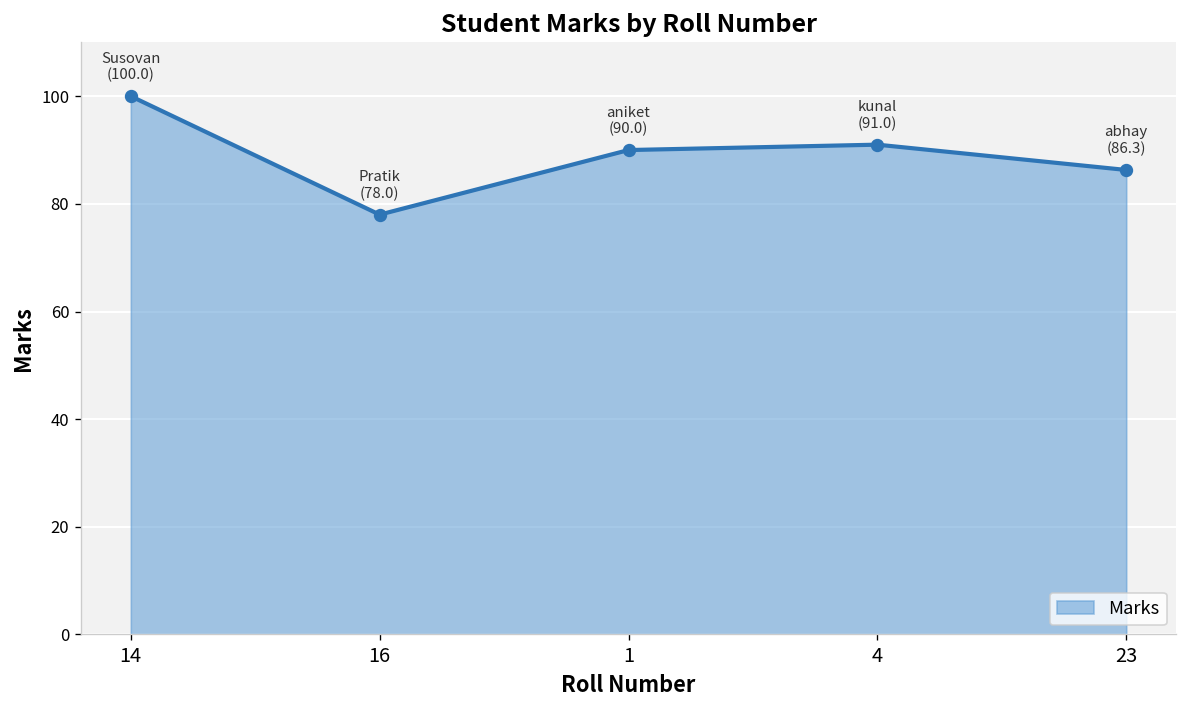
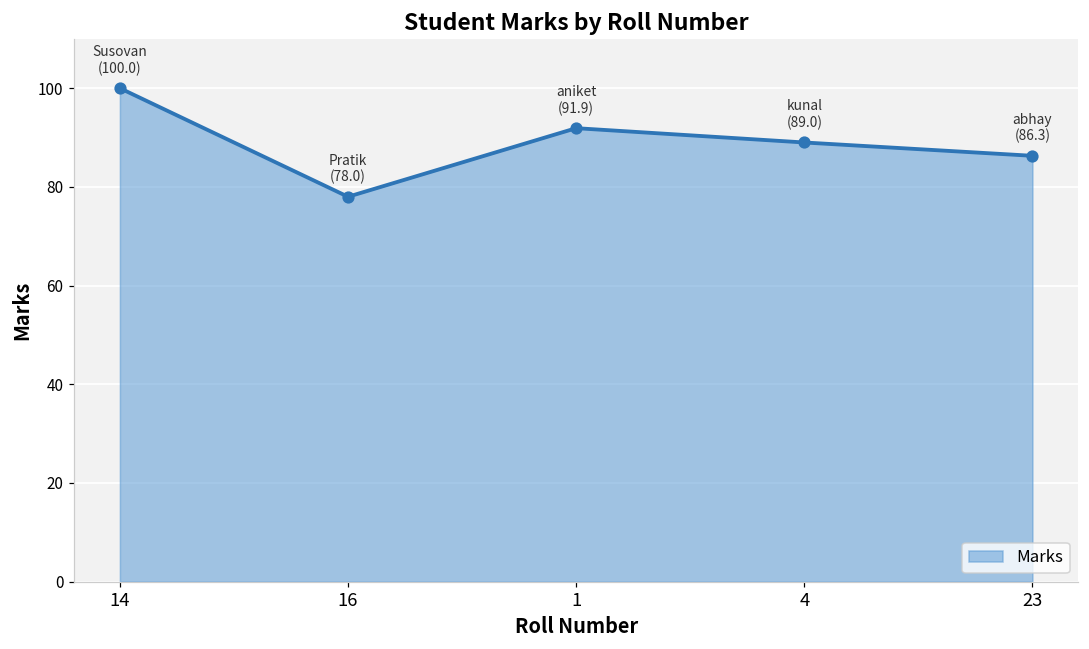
1: (90.0) -> (91.9)
4: (91.0) -> (89.0)
